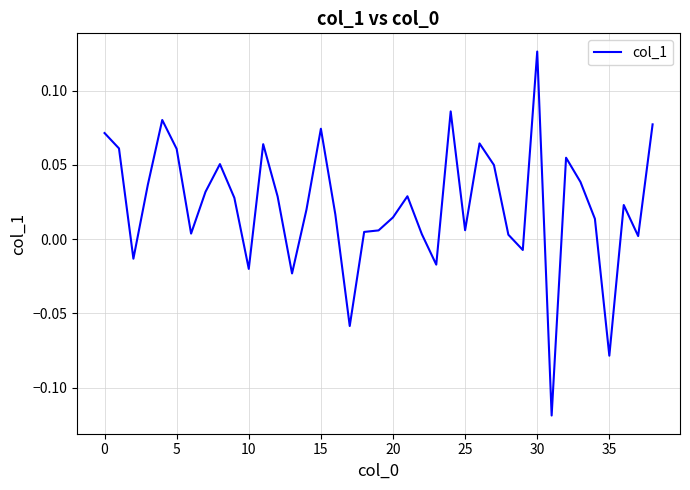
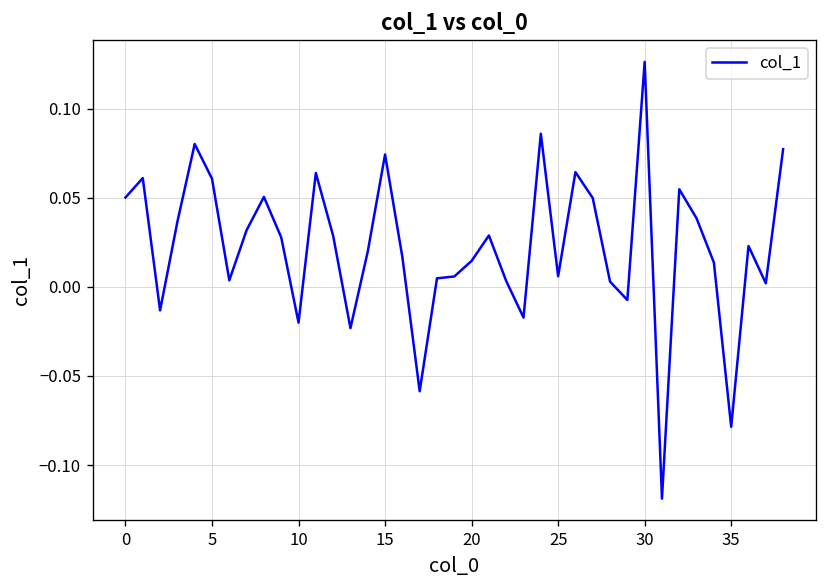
0: 0.071 -> 0.050
